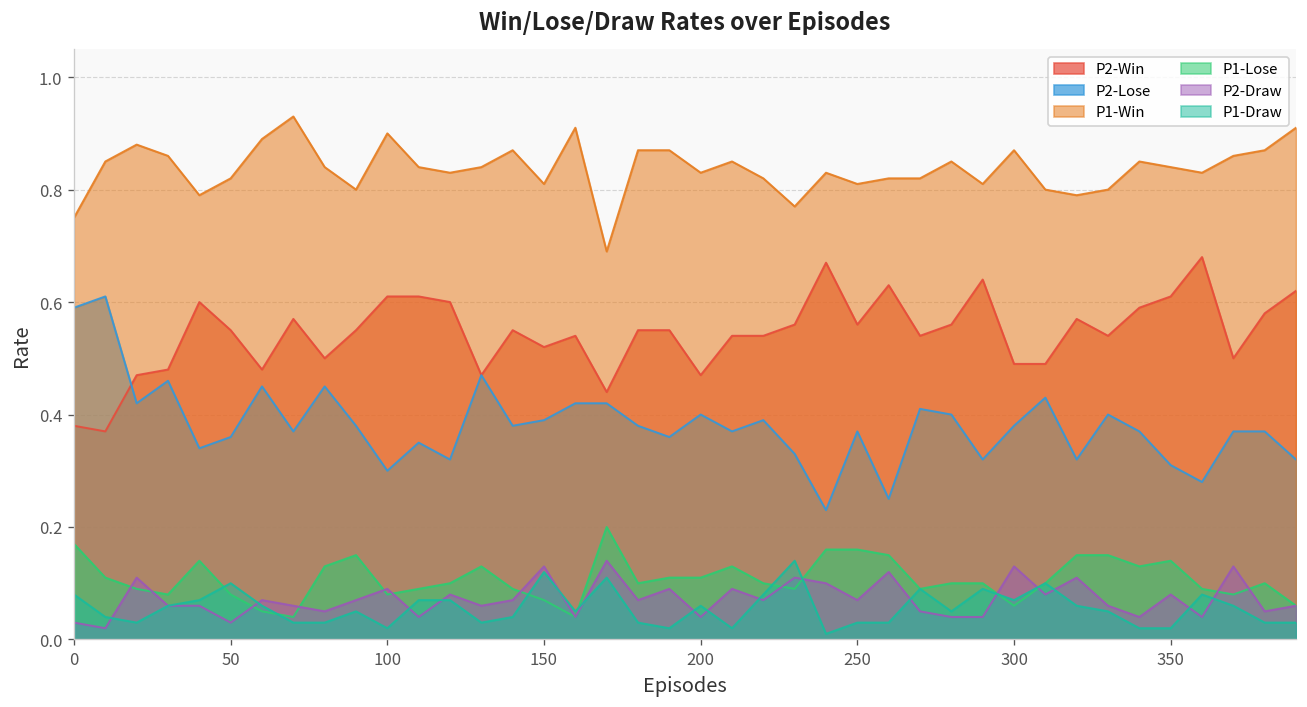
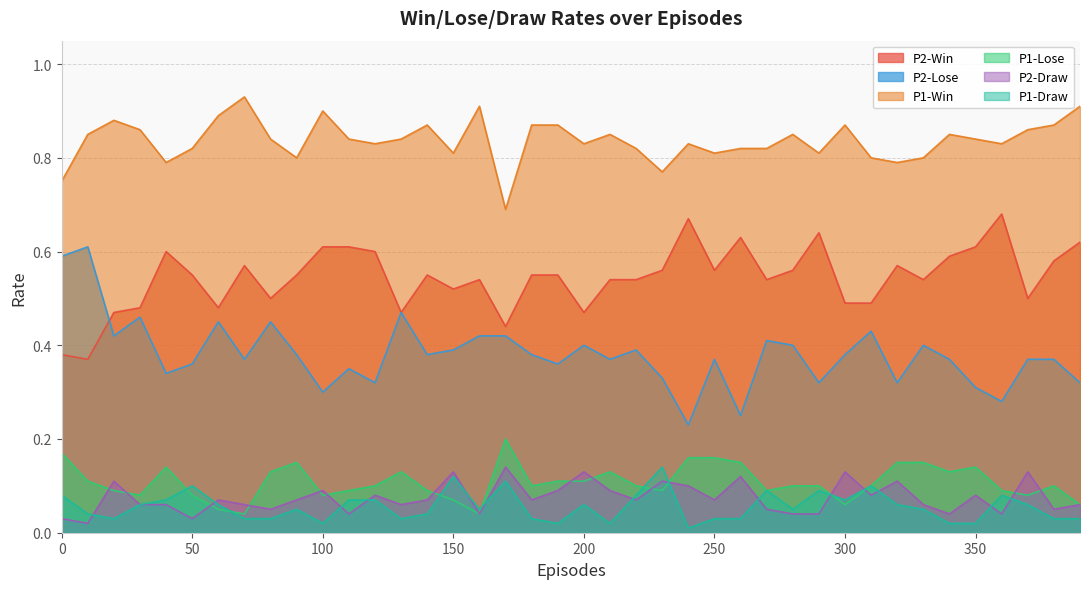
P2-Draw, 200: 0.04 -> 0.13
